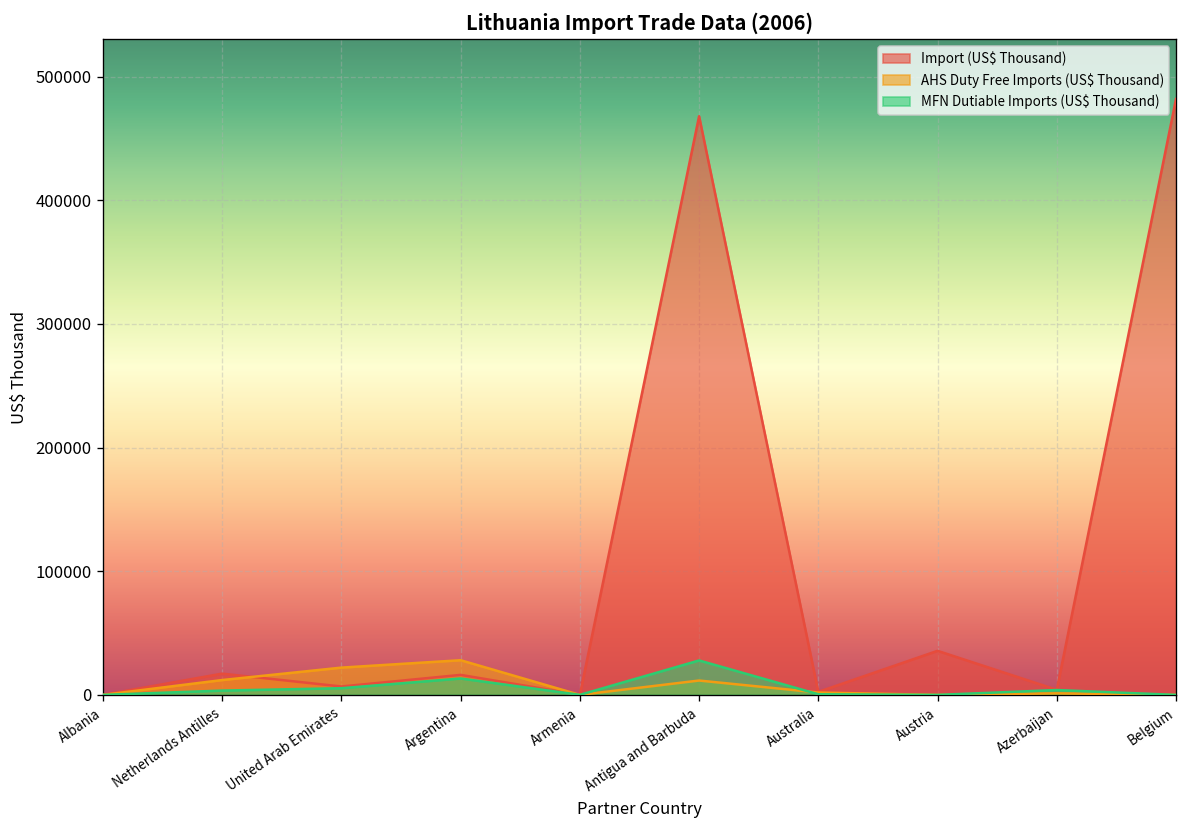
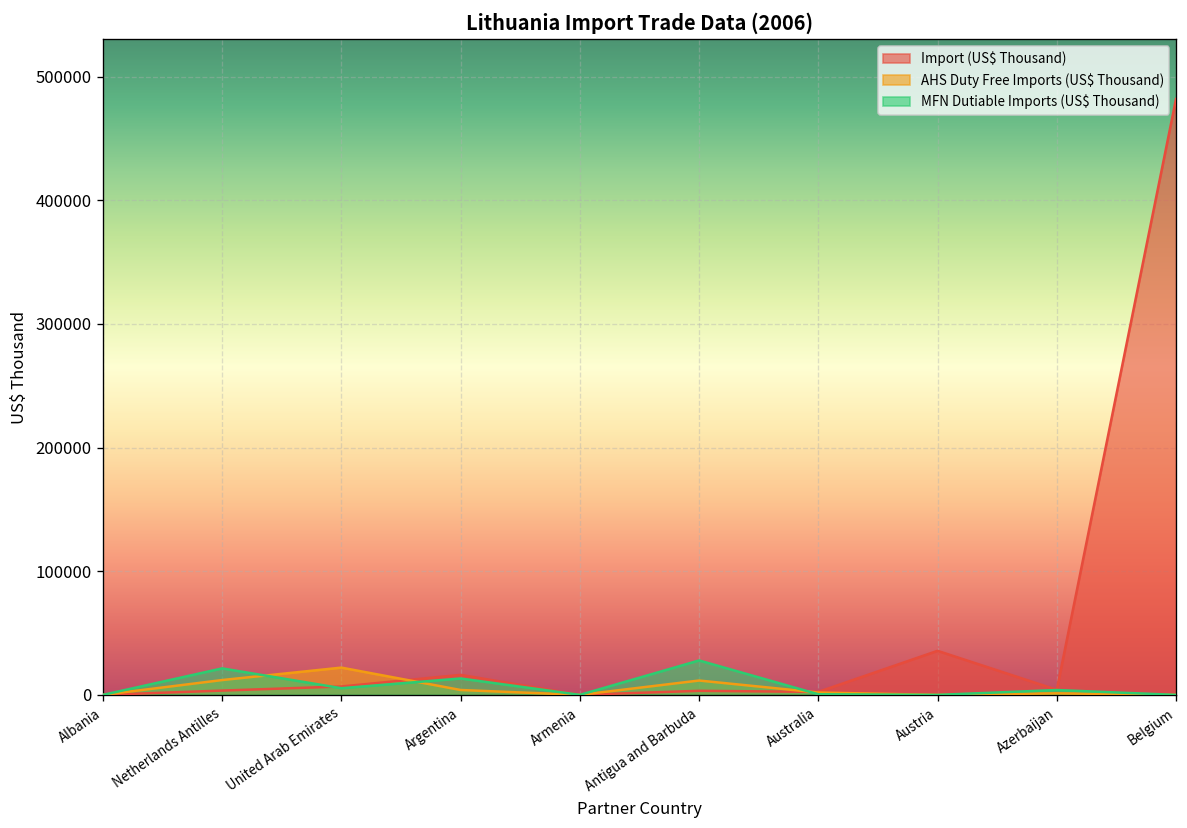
Import (US$ Thousand), Netherlands Antilles: 17000 -> 3000
MFN Dutiable Imports (US$ Thousand), Netherlands Antilles: 3000 -> 21000
AHS Duty Free Imports (US$ Thousand), Argentina: 28000 -> 4000
Import (US$ Thousand), Antigua and Barbuda: 468000 -> 3000
